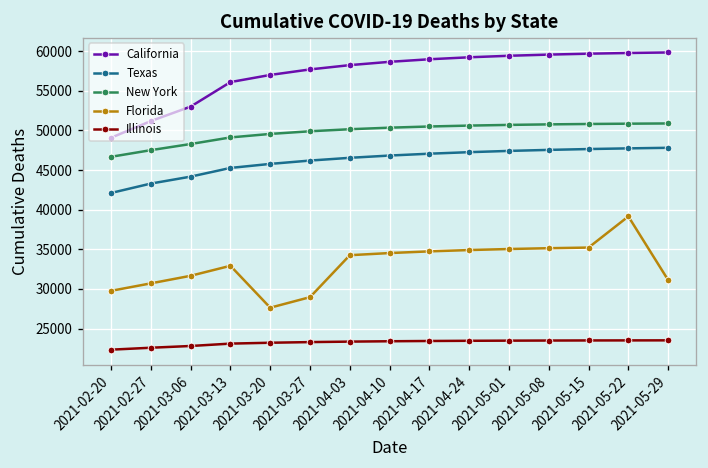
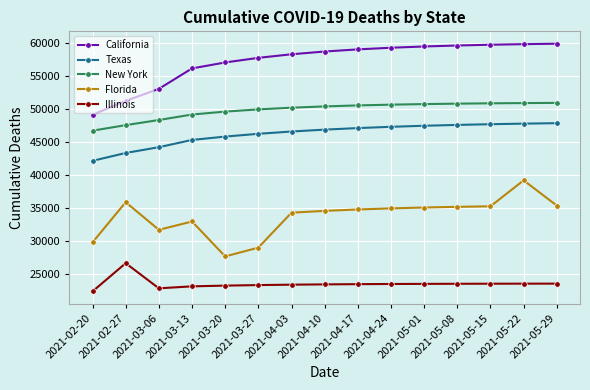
Florida, 2021-02-27: 31000 -> 36000
Illinois, 2021-02-27: 23000 -> 27000
Florida, 2021-05-29: 31000 -> 35000
